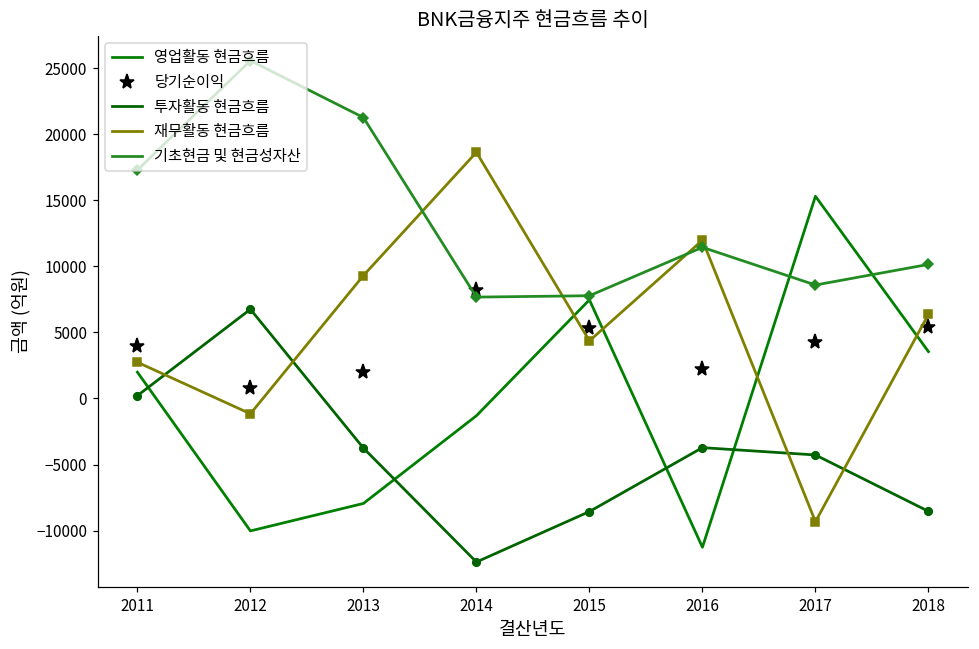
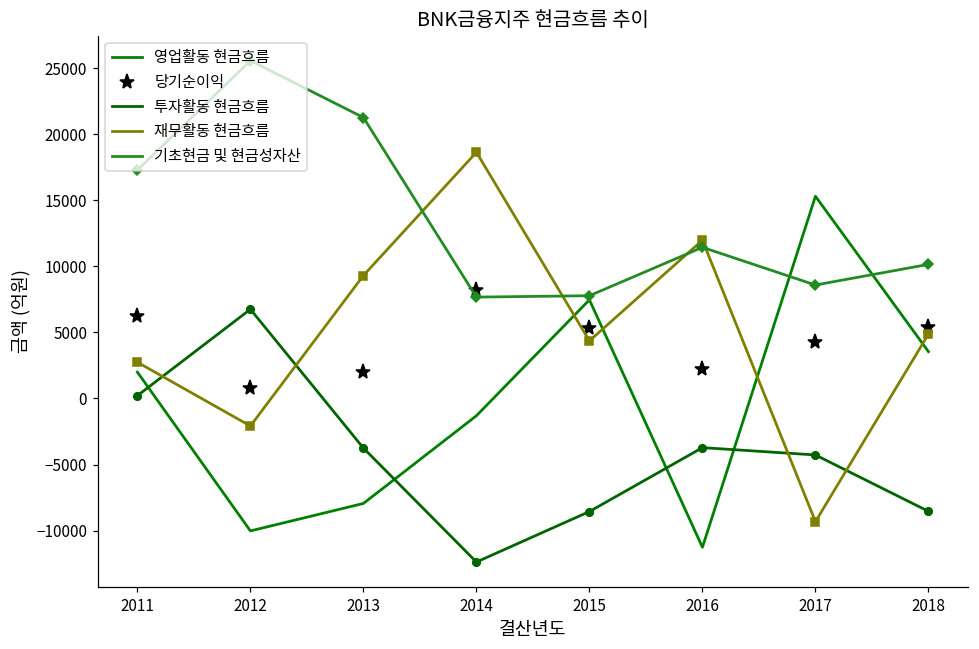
당기순이익, 2011: 4000 -> 6200
재무활동 현금흐름, 2012: -1200 -> -2100
재무활동 현금흐름, 2018: 6400 -> 4900
